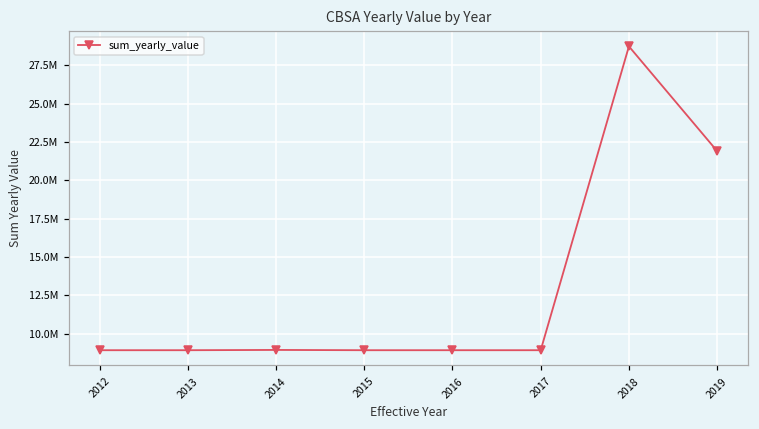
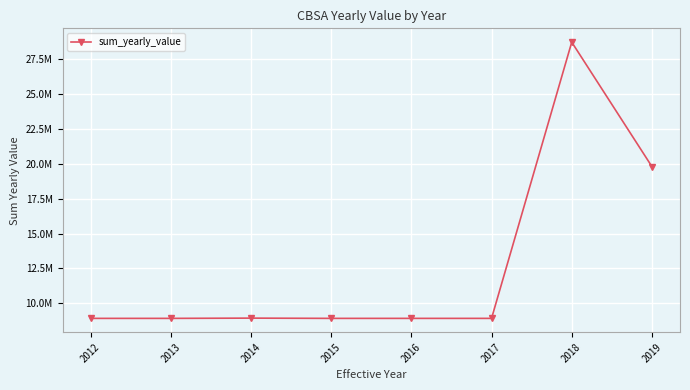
2019: 21900000 -> 19800000
